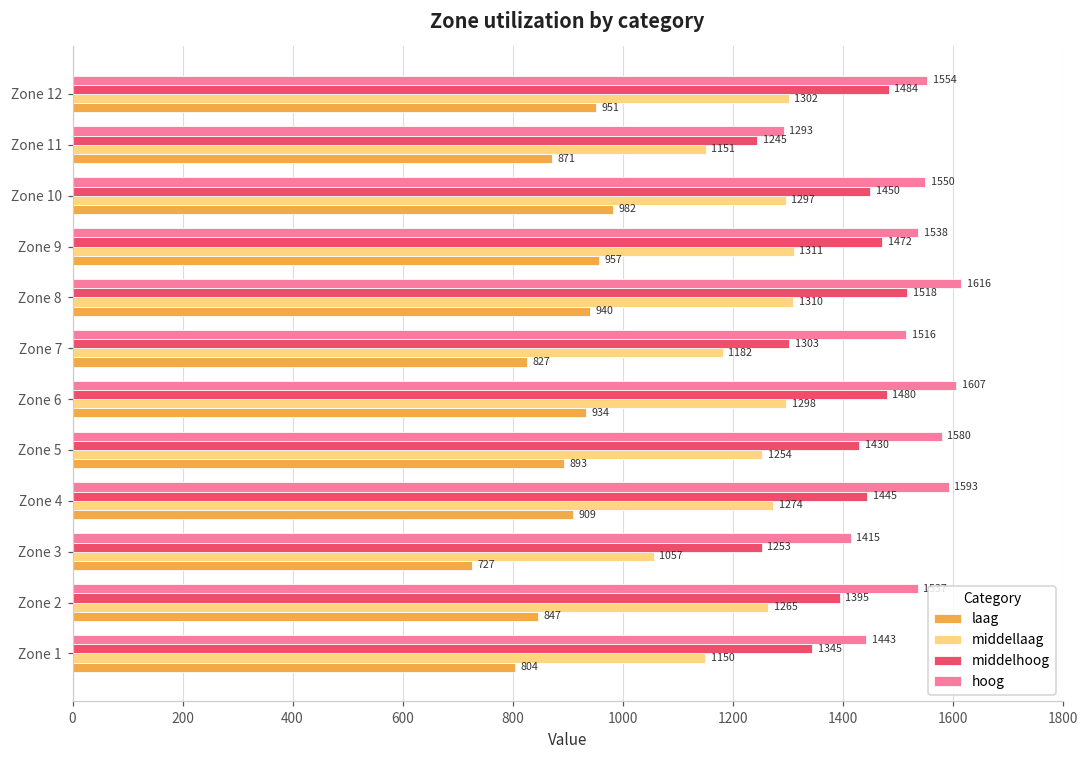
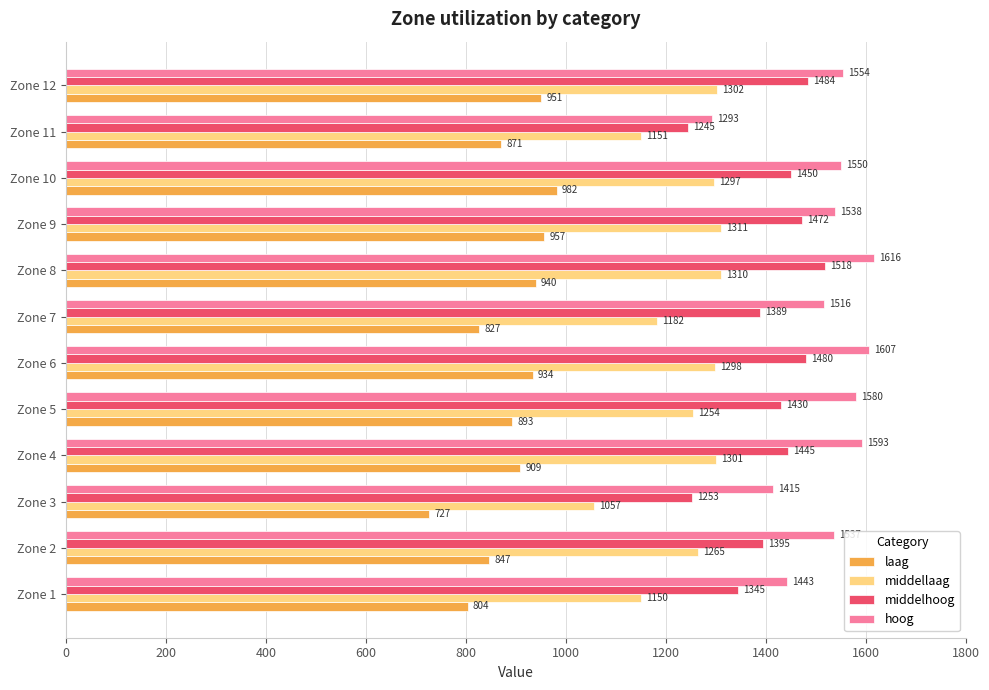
middelhoog, Zone 7: 1303 -> 1389
middellaag, Zone 4: 1274 -> 1301
